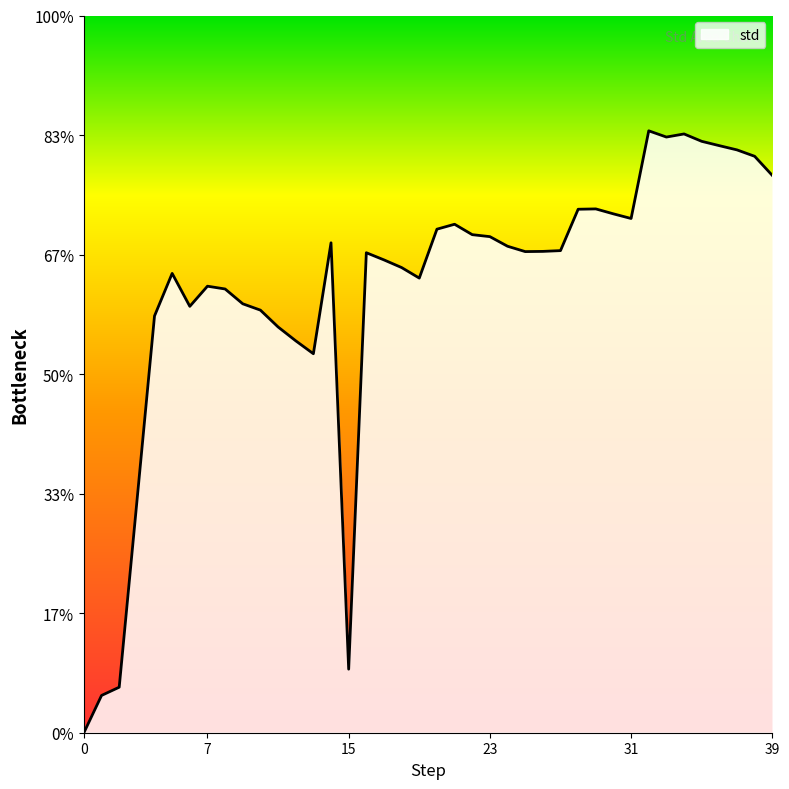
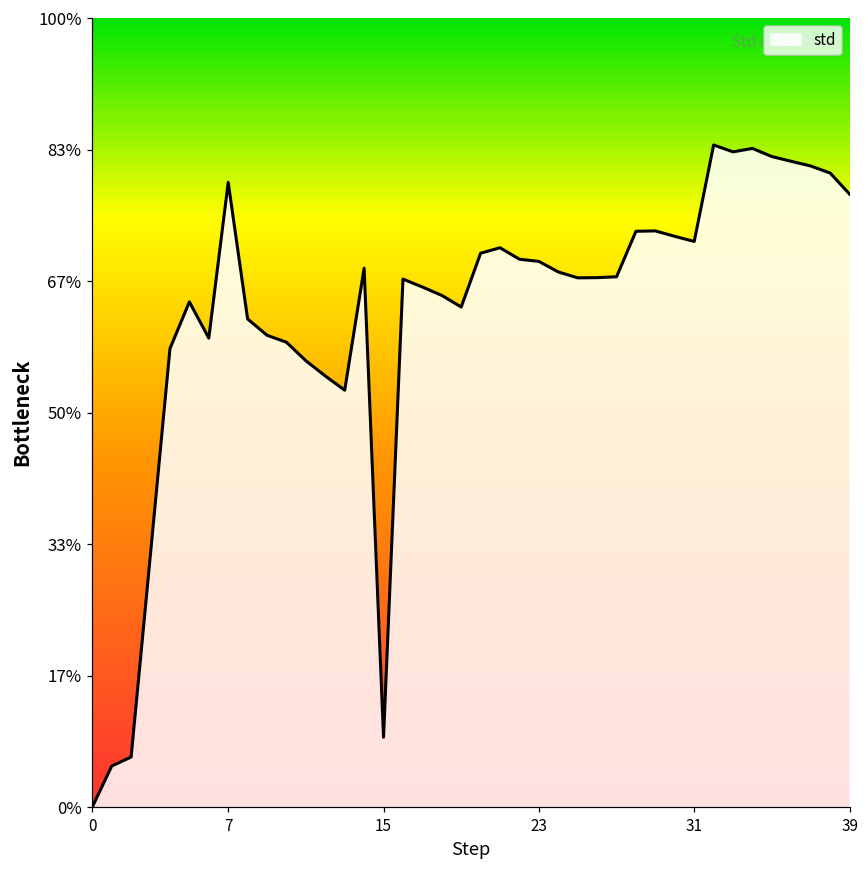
7: 62% -> 79%
